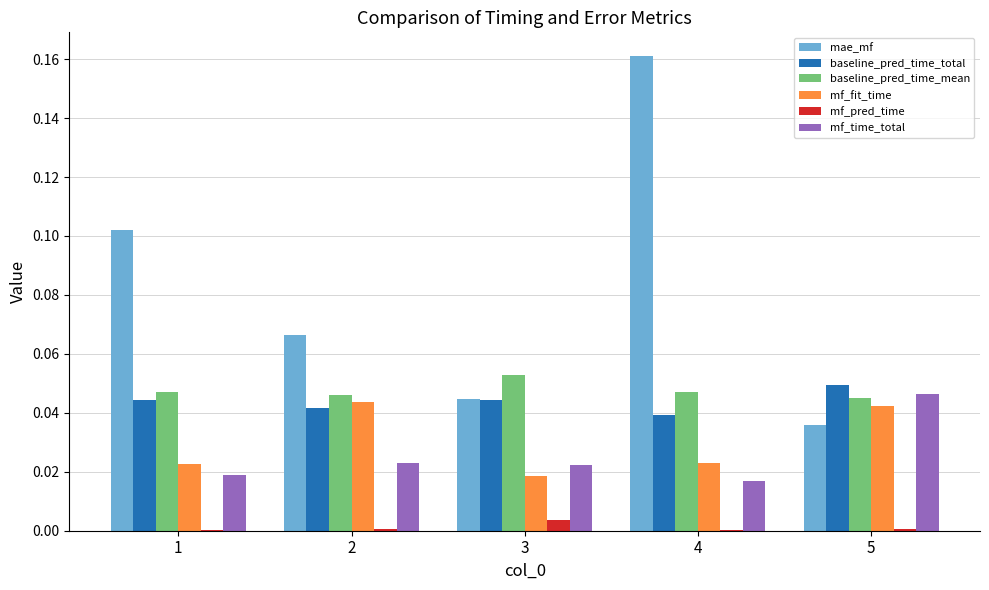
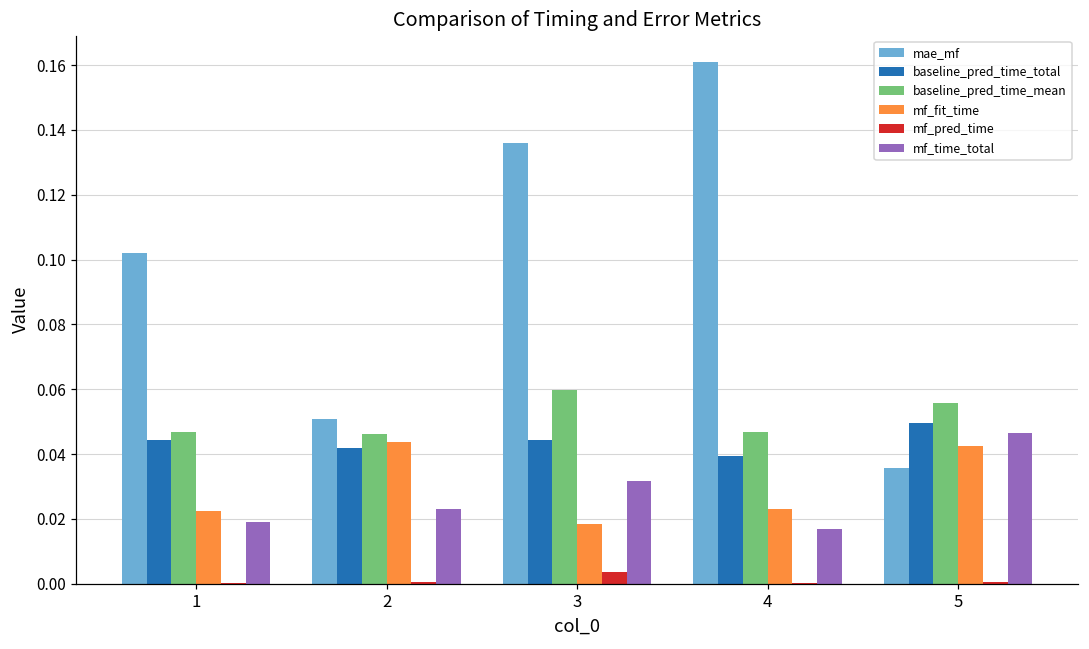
mae_mf, 2: 0.066 -> 0.051
mae_mf, 3: 0.045 -> 0.136
baseline_pred_time_mean, 3: 0.053 -> 0.060
mf_time_total, 3: 0.022 -> 0.032
baseline_pred_time_mean, 5: 0.045 -> 0.056
